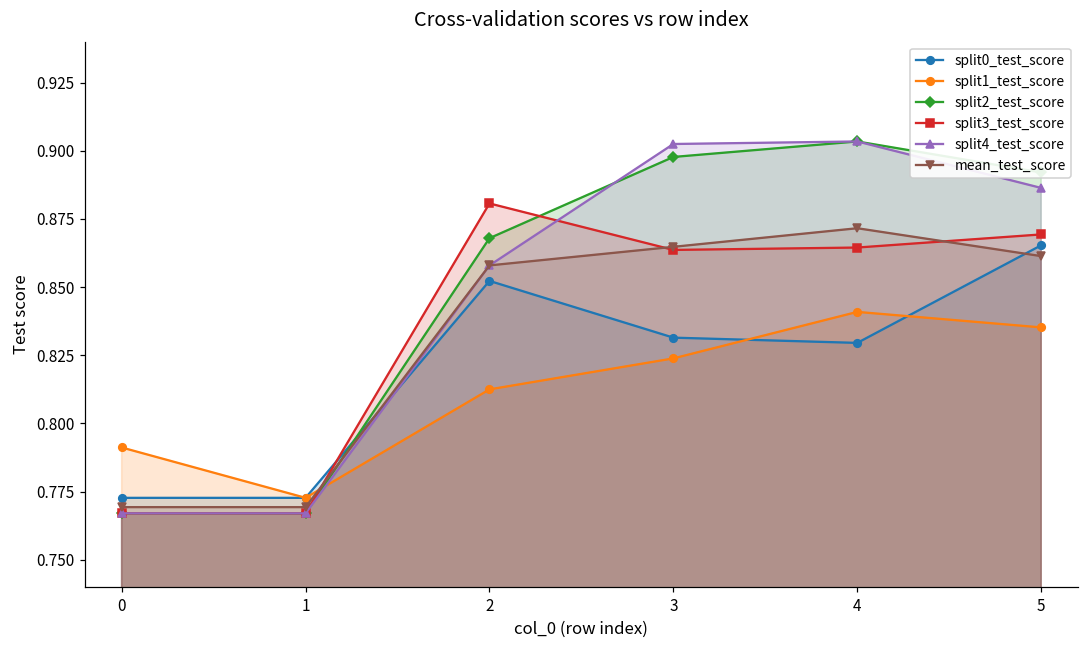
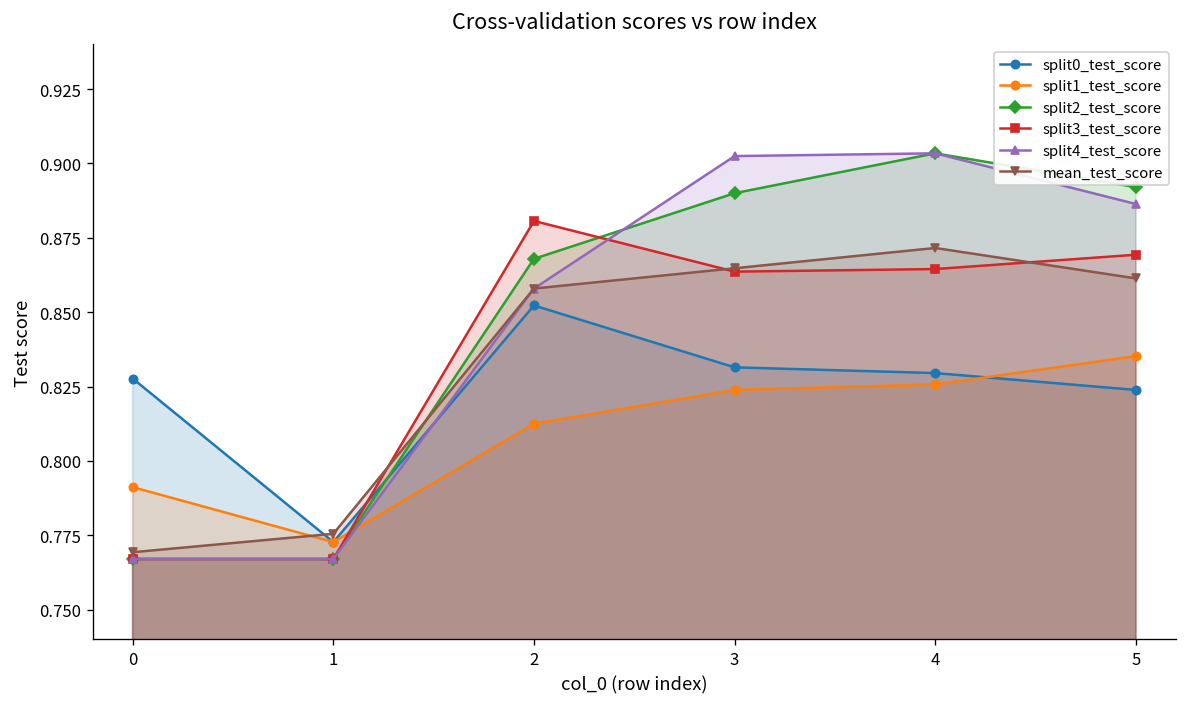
split0_test_score, 0: 0.773 -> 0.828
mean_test_score, 1: 0.769 -> 0.776
split2_test_score, 3: 0.898 -> 0.890
split1_test_score, 4: 0.841 -> 0.826
split0_test_score, 5: 0.865 -> 0.824
